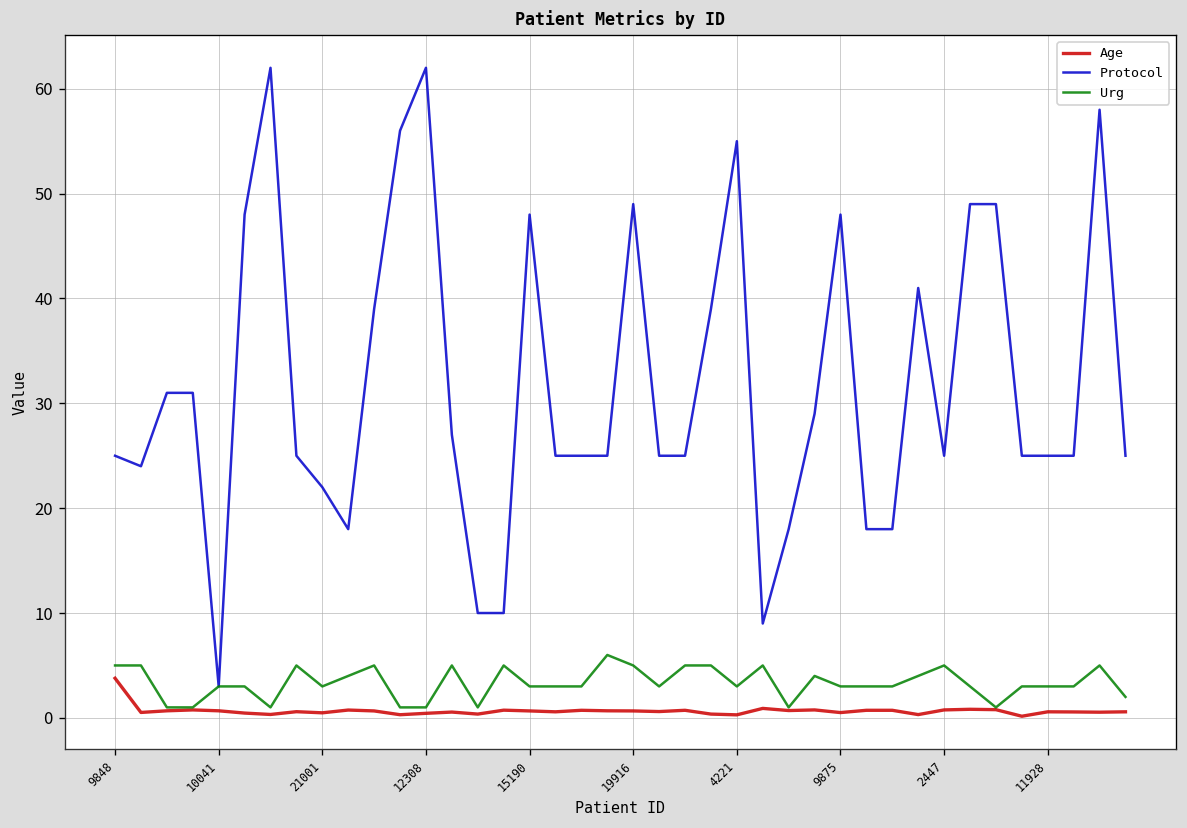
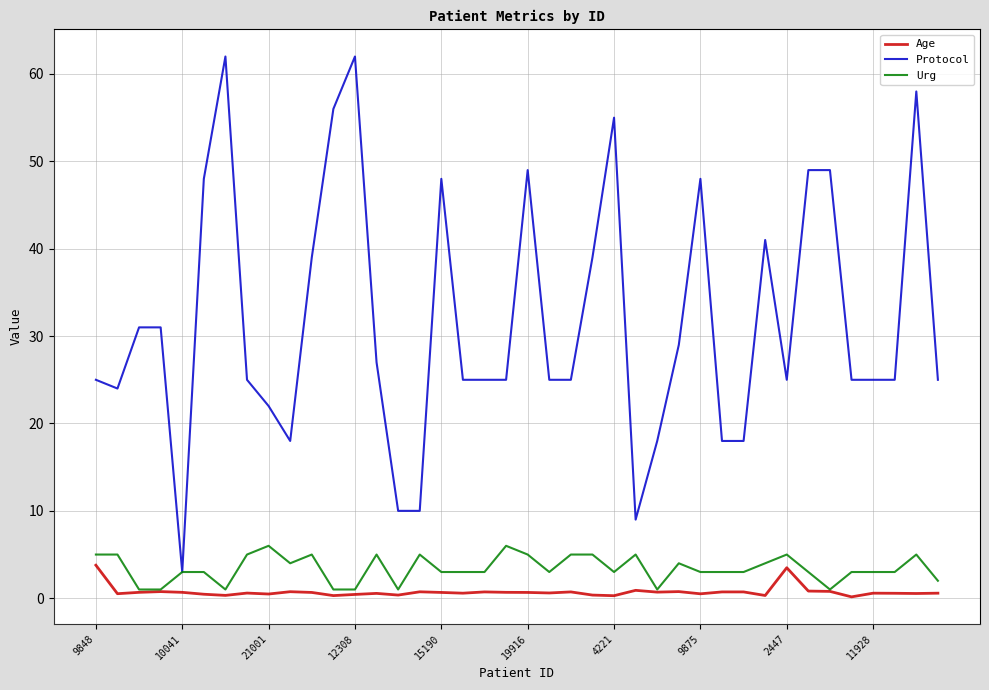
Urg, 21001: 3 -> 6
Age, 2447: 1 -> 3
